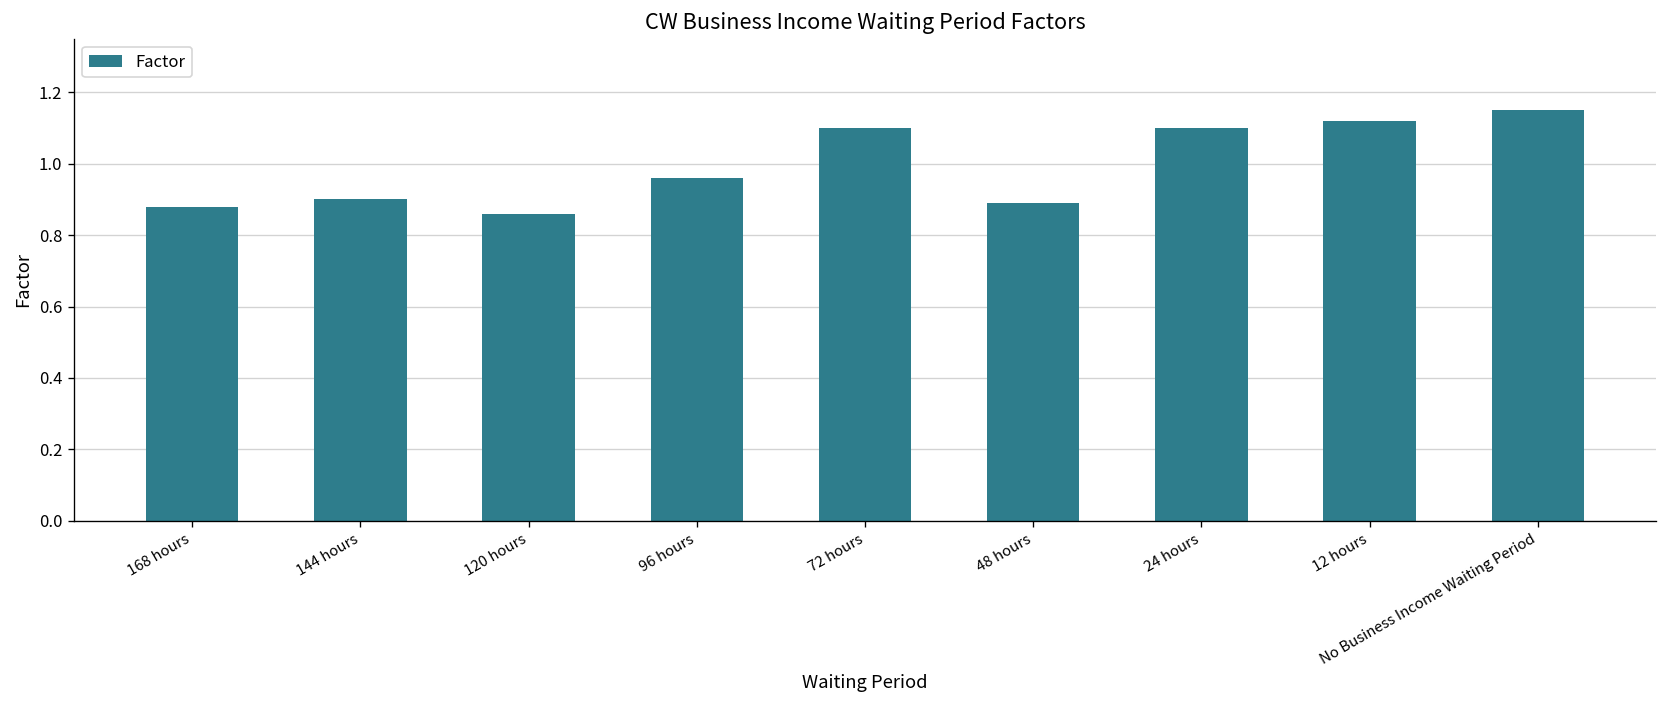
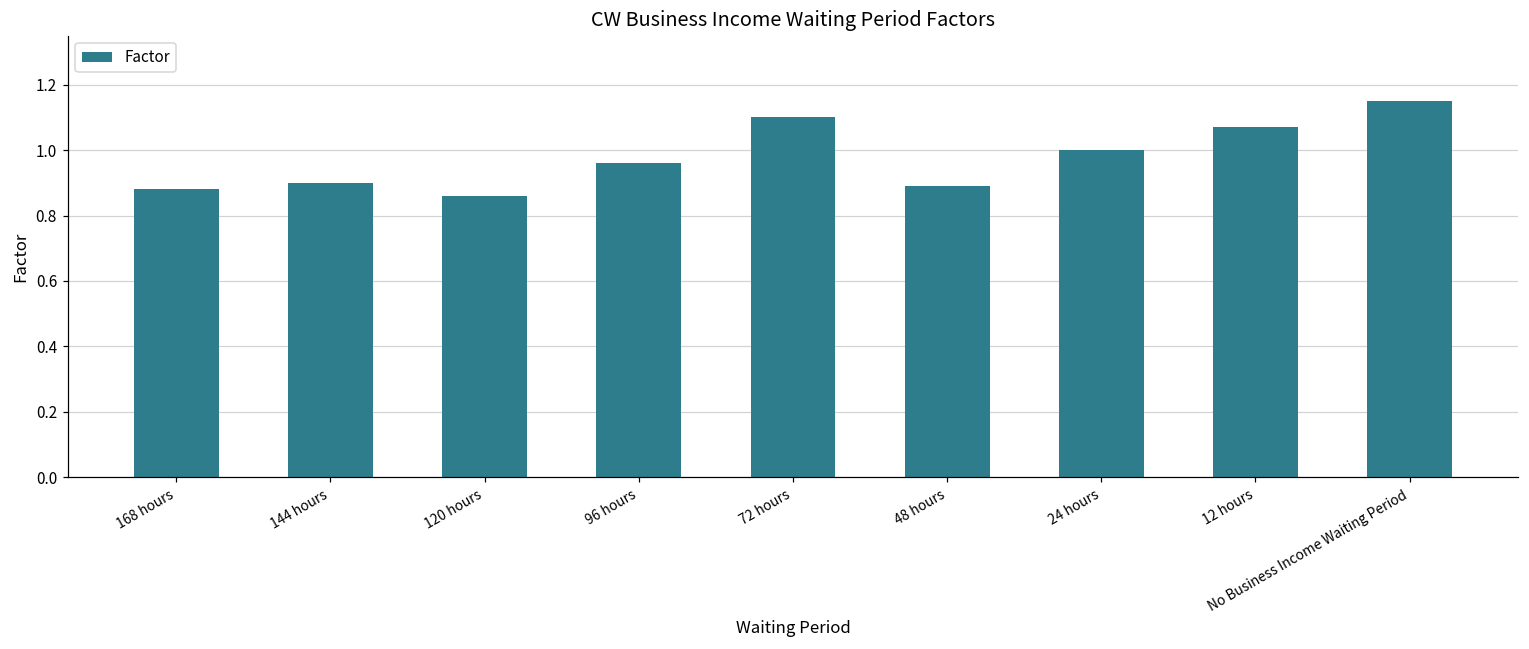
24 hours: 1.1 -> 1.0
12 hours: 1.12 -> 1.07
